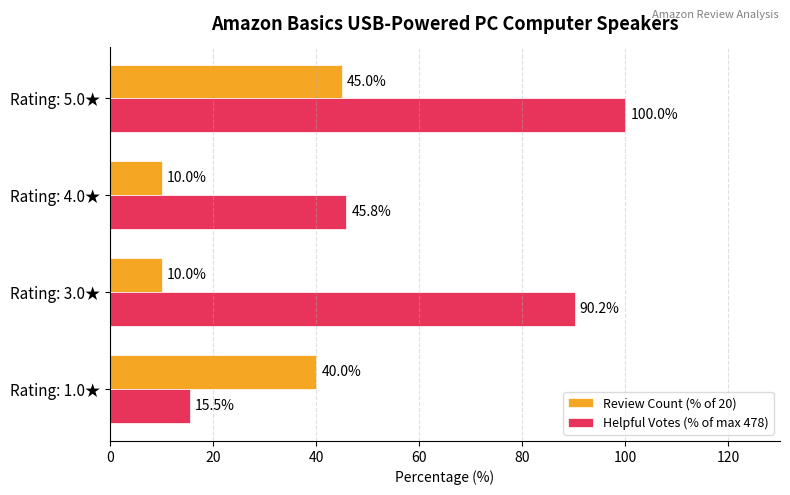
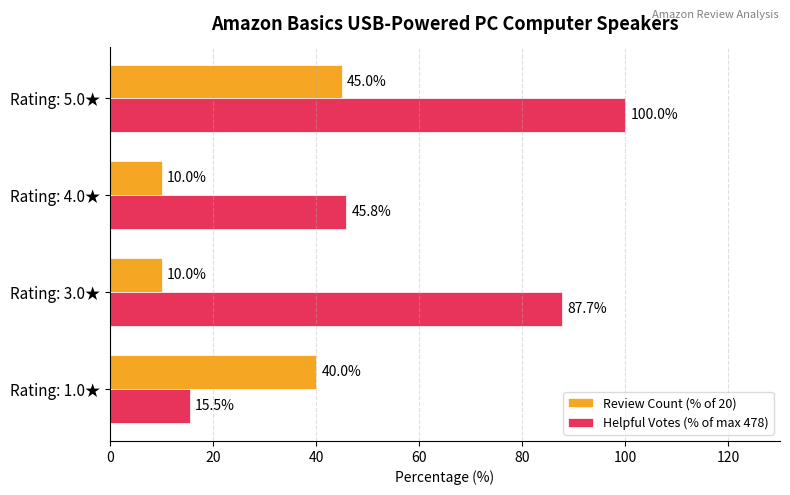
Helpful Votes (% of max 478), Rating: 3.0★: 90.2% -> 87.7%
